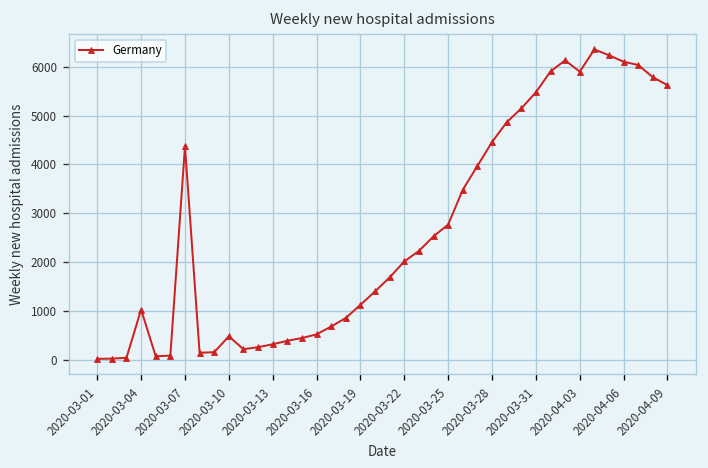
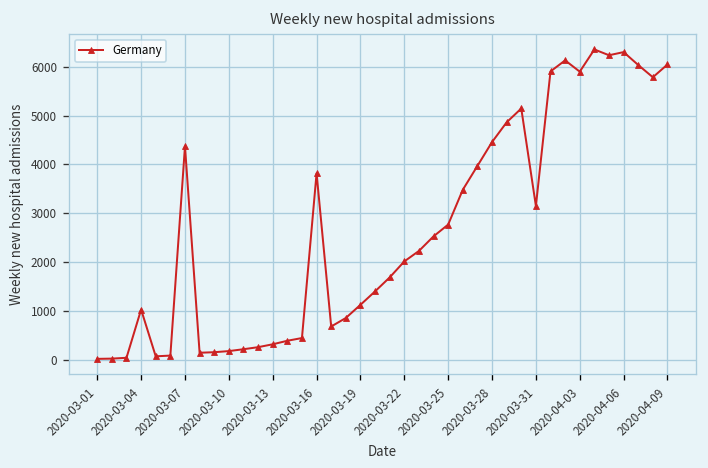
2020-03-10: 500 -> 200
2020-03-16: 500 -> 3800
2020-03-31: 5500 -> 3200
2020-04-06: 6100 -> 6300
2020-04-09: 5600 -> 6000
